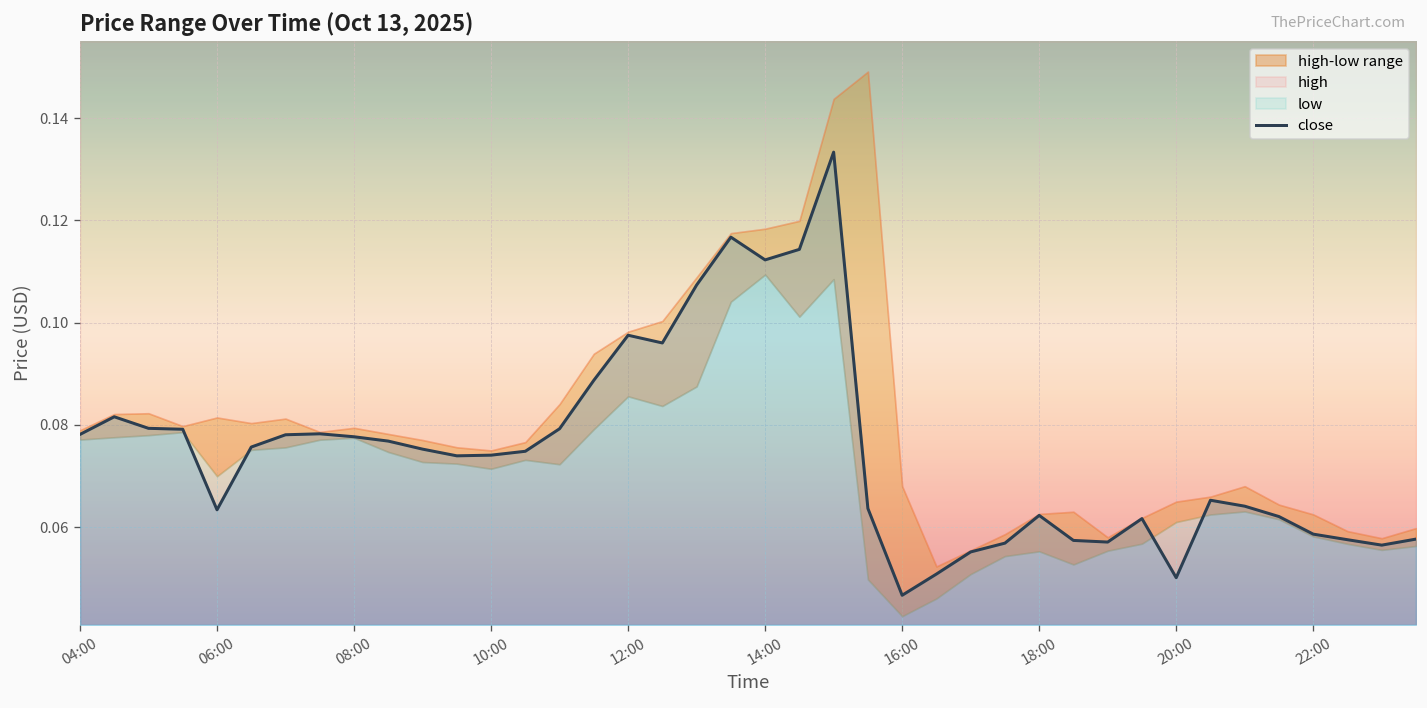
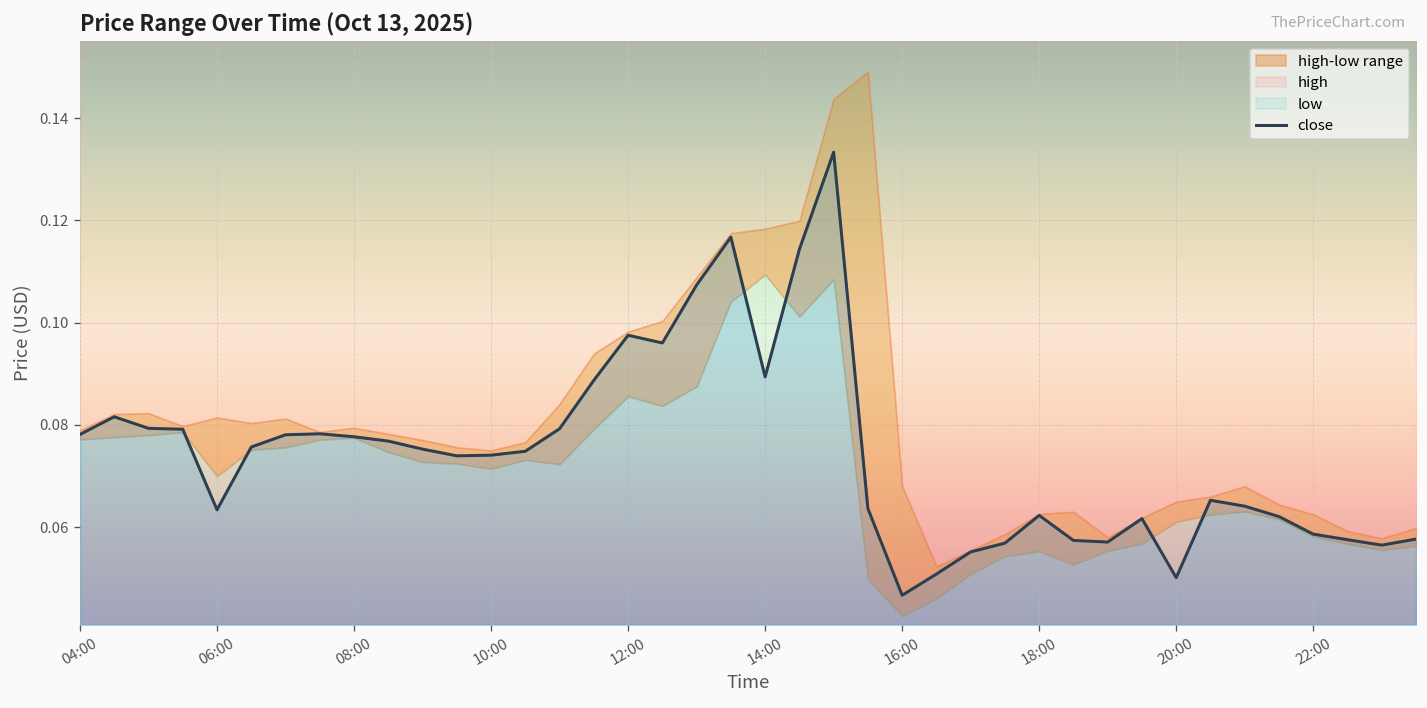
close, 14:00: 0.112 -> 0.089
